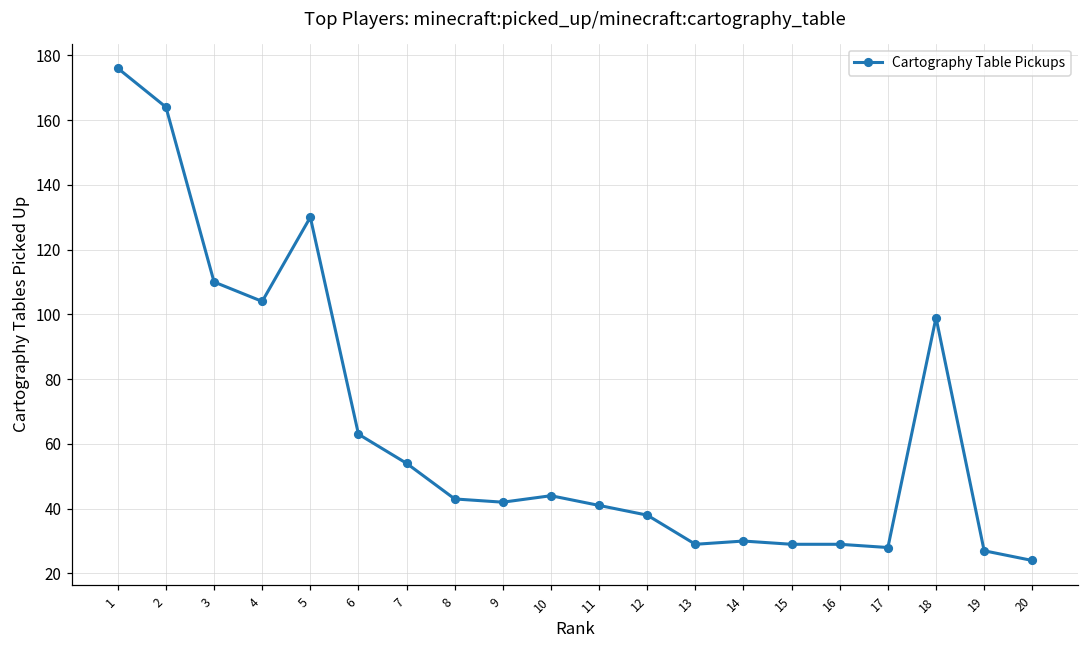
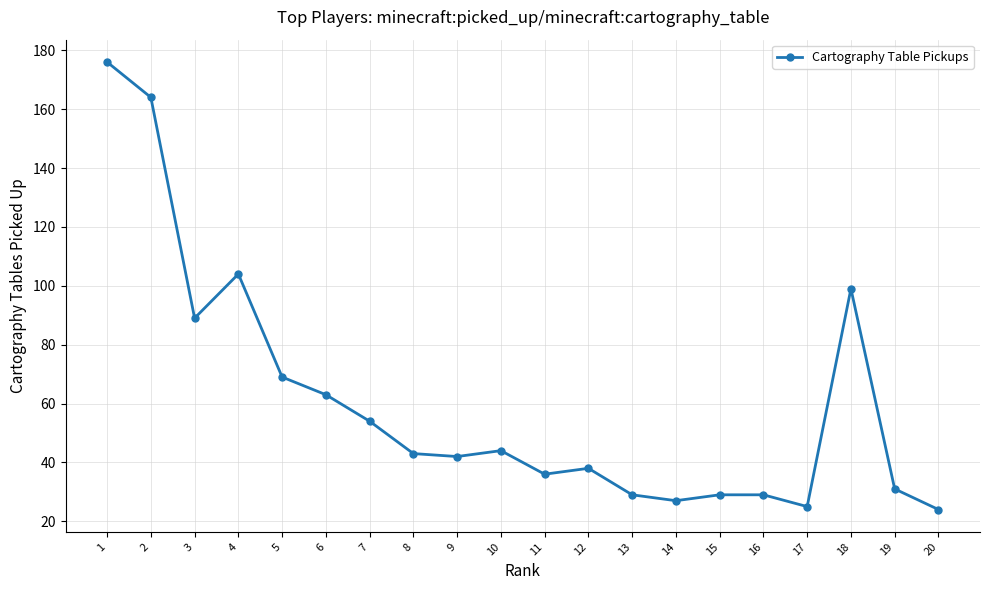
3: 110 -> 89
5: 130 -> 69
11: 41 -> 36
14: 30 -> 27
17: 28 -> 25
19: 27 -> 31
